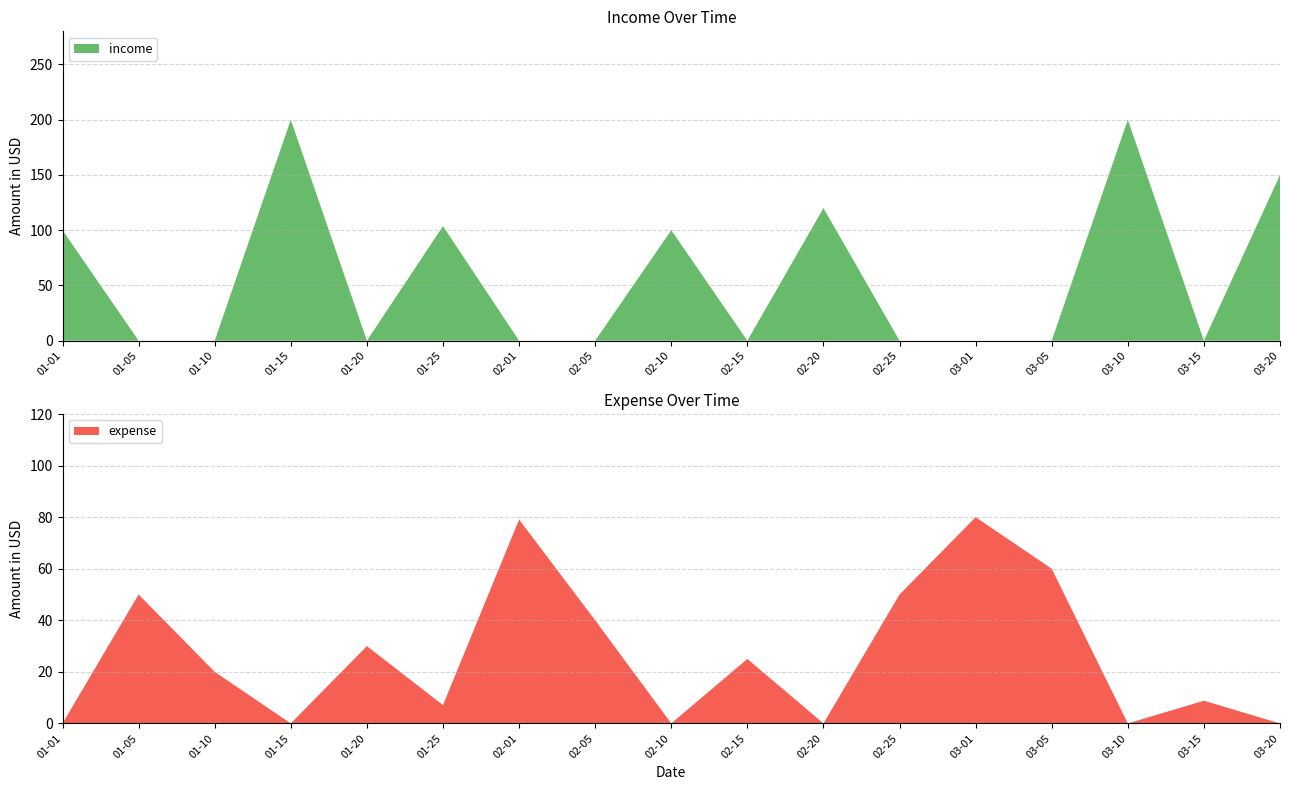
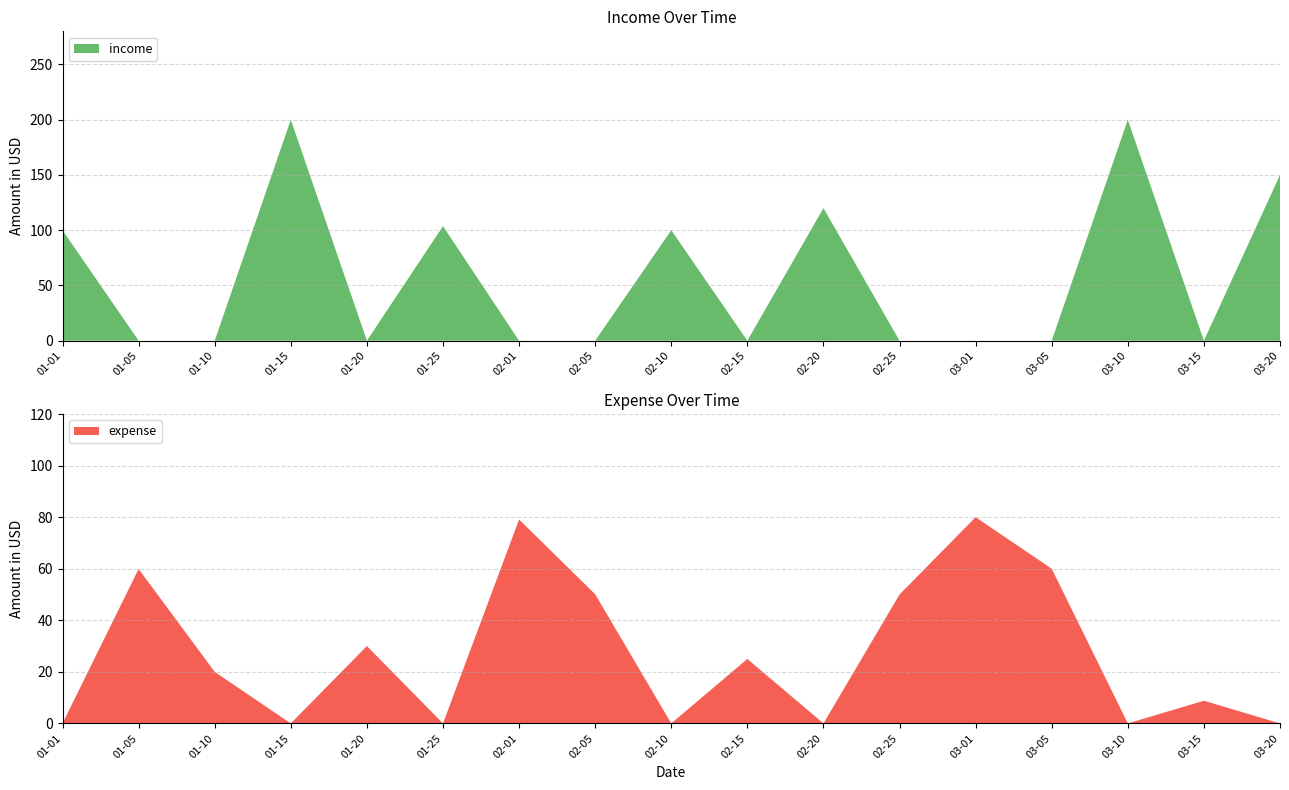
Expense Over Time, 01-05: 50 -> 60
Expense Over Time, 01-25: 7 -> 0
Expense Over Time, 02-05: 40 -> 50
